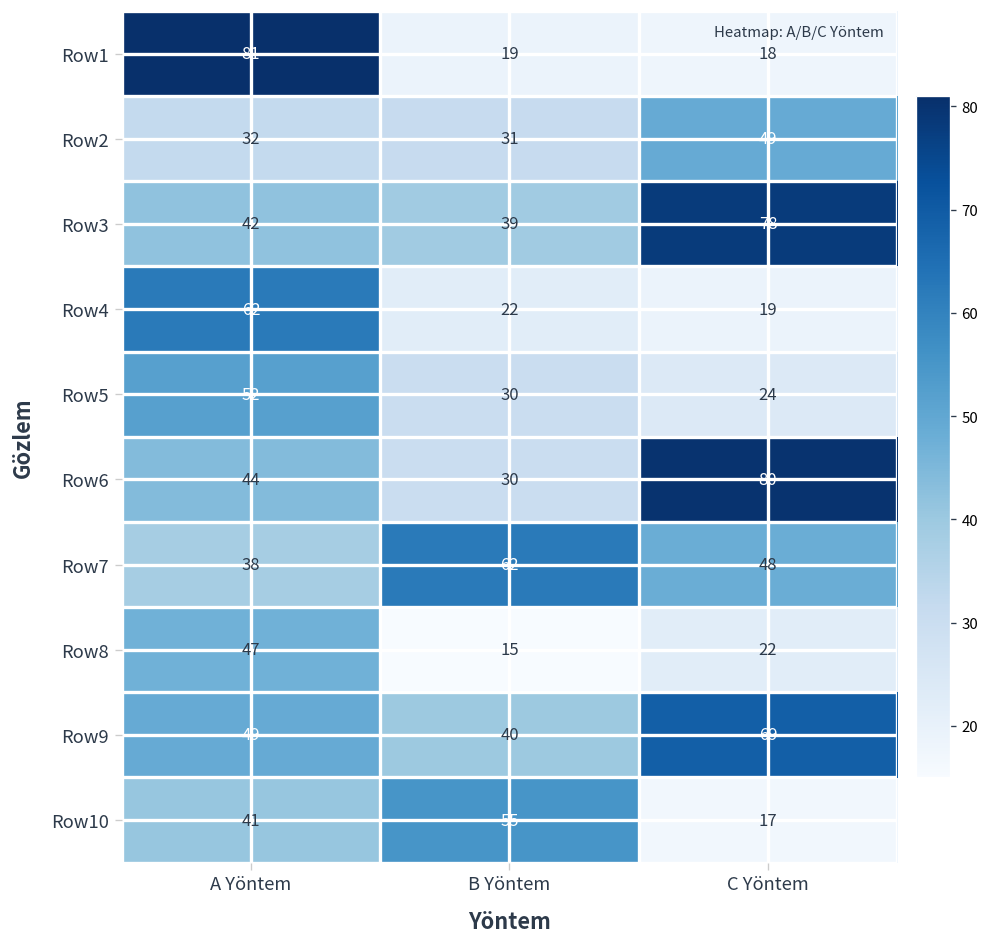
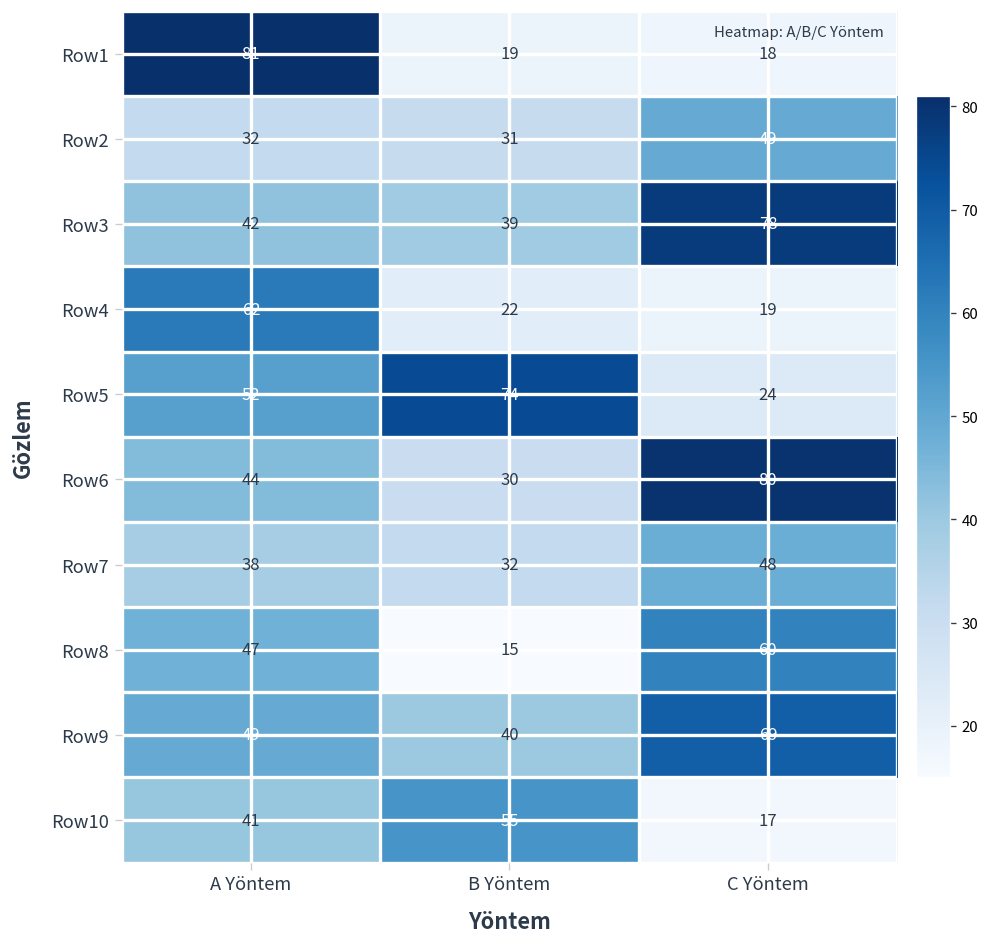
Row5, B Yöntem: 30 -> 74
Row7, B Yöntem: 62 -> 32
Row8, C Yöntem: 22 -> 60
